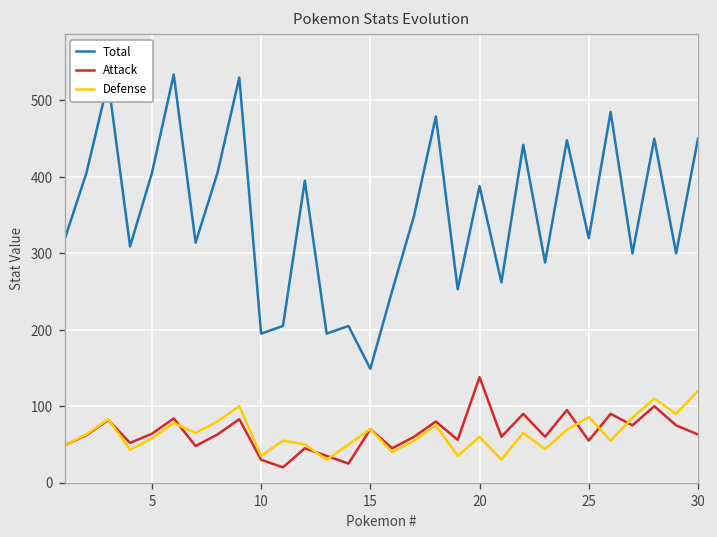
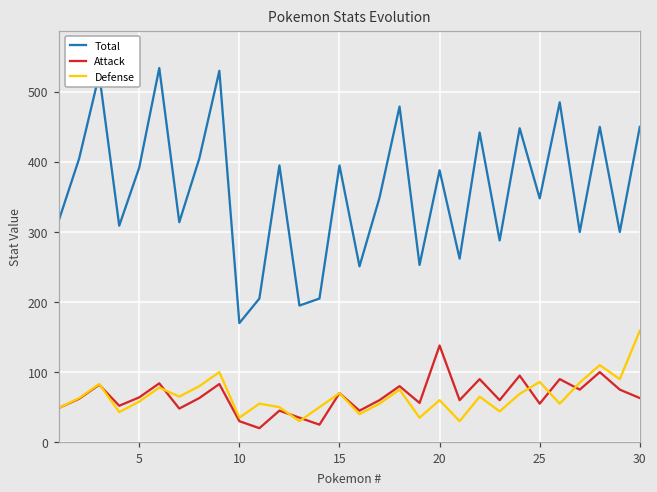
Total, 5: 410 -> 390
Total, 10: 200 -> 170
Total, 15: 150 -> 400
Total, 25: 320 -> 350
Defense, 30: 120 -> 160
